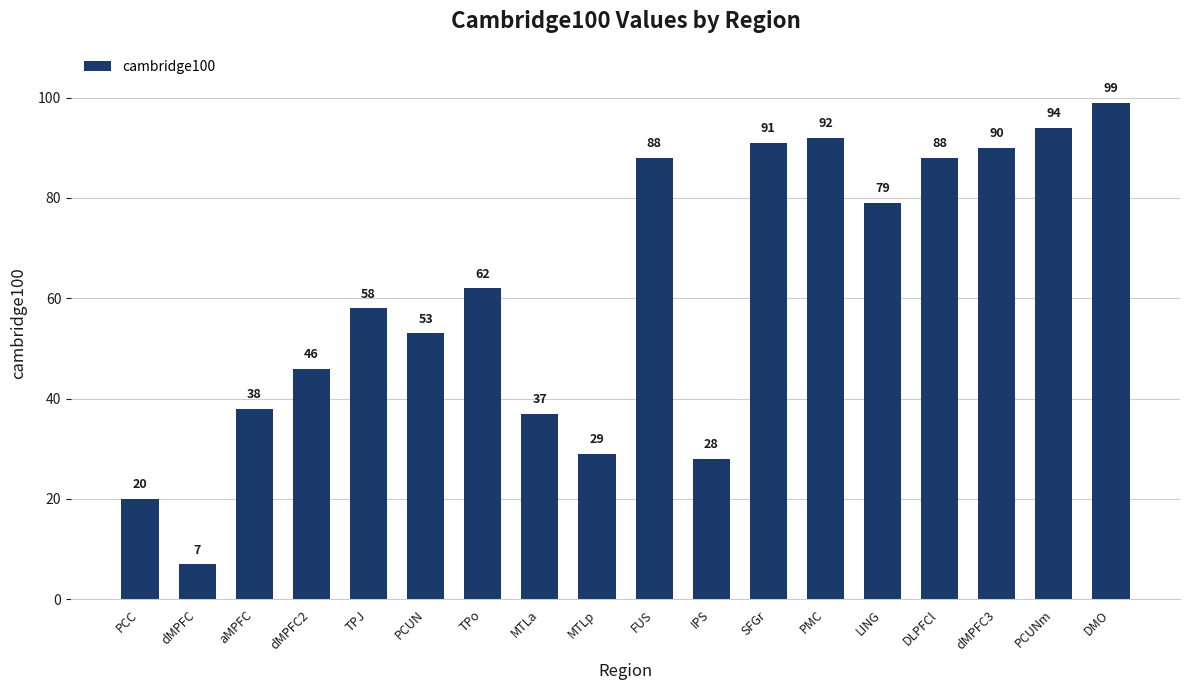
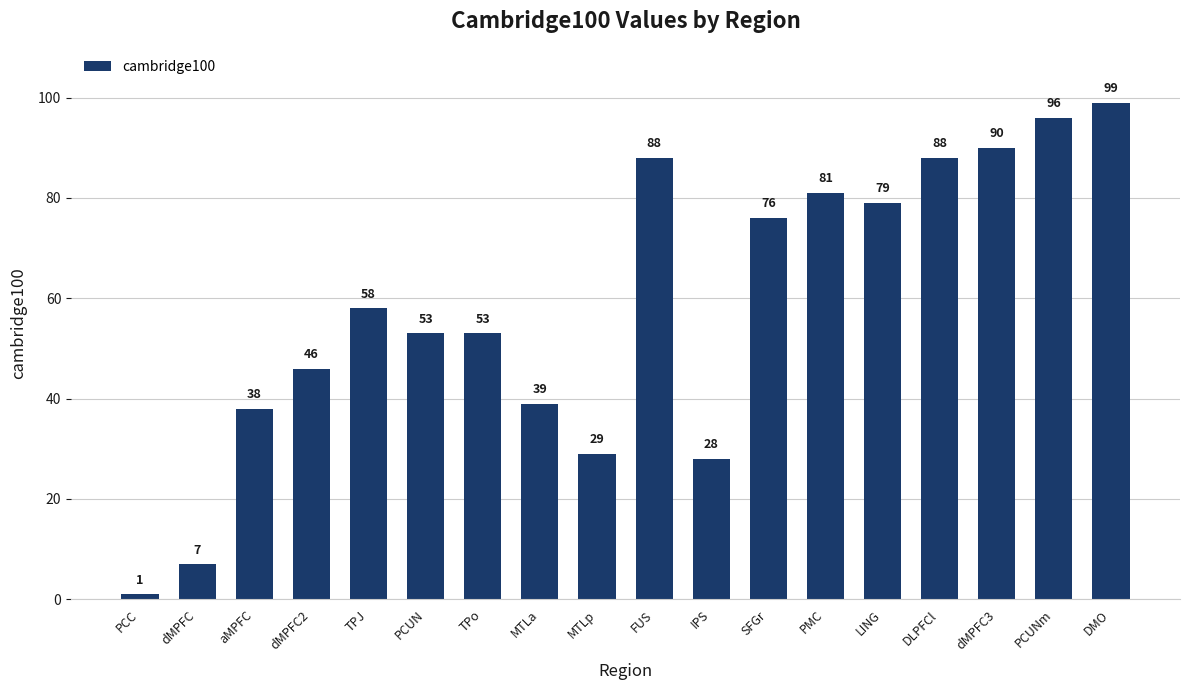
PCC: 20 -> 1
TPo: 62 -> 53
MTLa: 37 -> 39
SFGr: 91 -> 76
PMC: 92 -> 81
PCUNm: 94 -> 96
